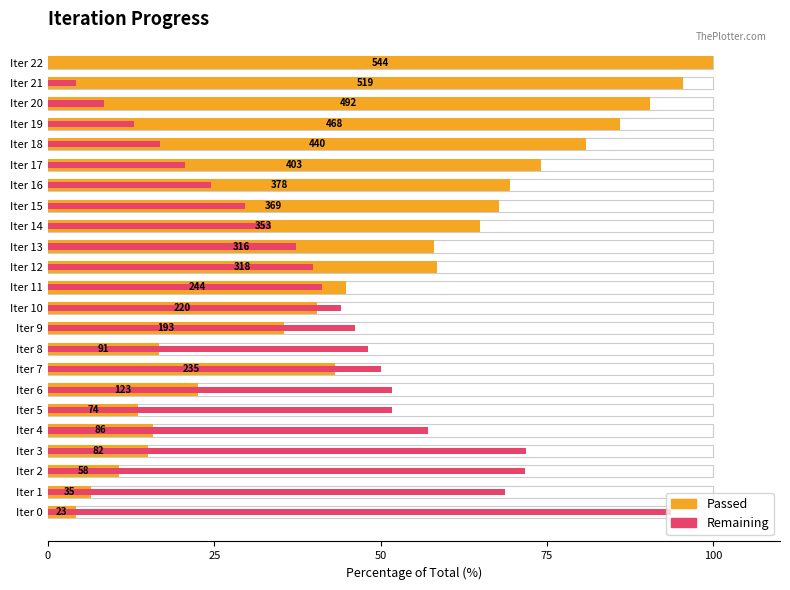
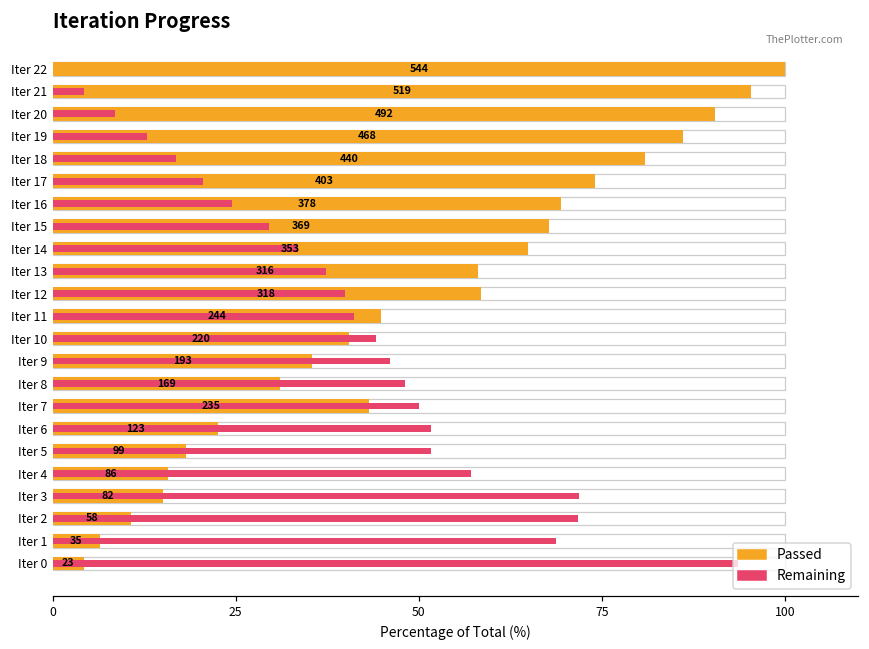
Passed, Iter 8: 91 -> 169
Passed, Iter 5: 74 -> 99
